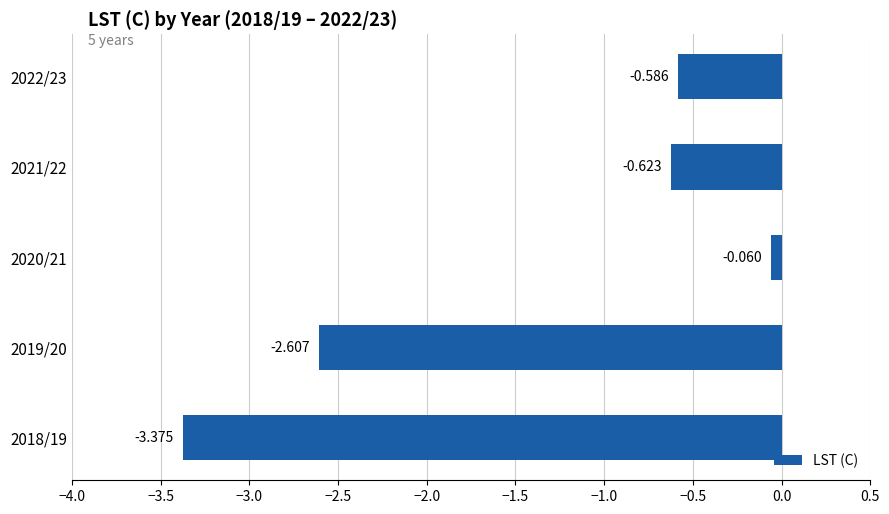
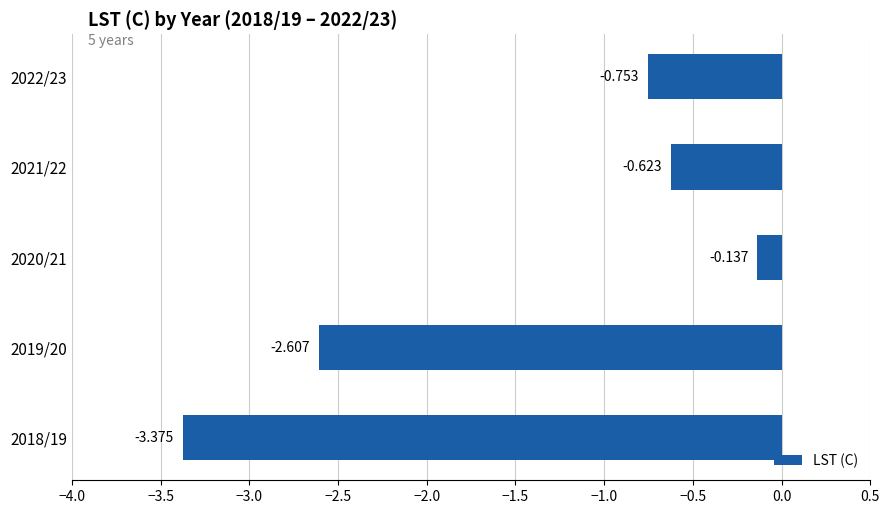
2022/23: -0.586 -> -0.753
2020/21: -0.060 -> -0.137
